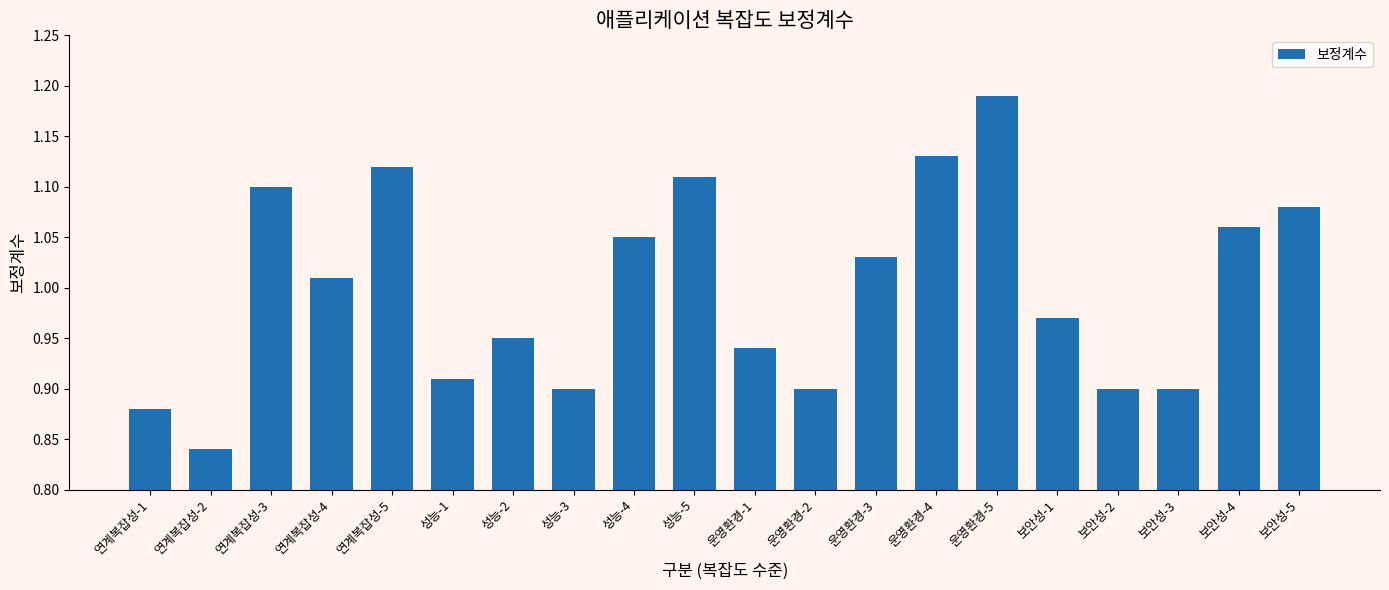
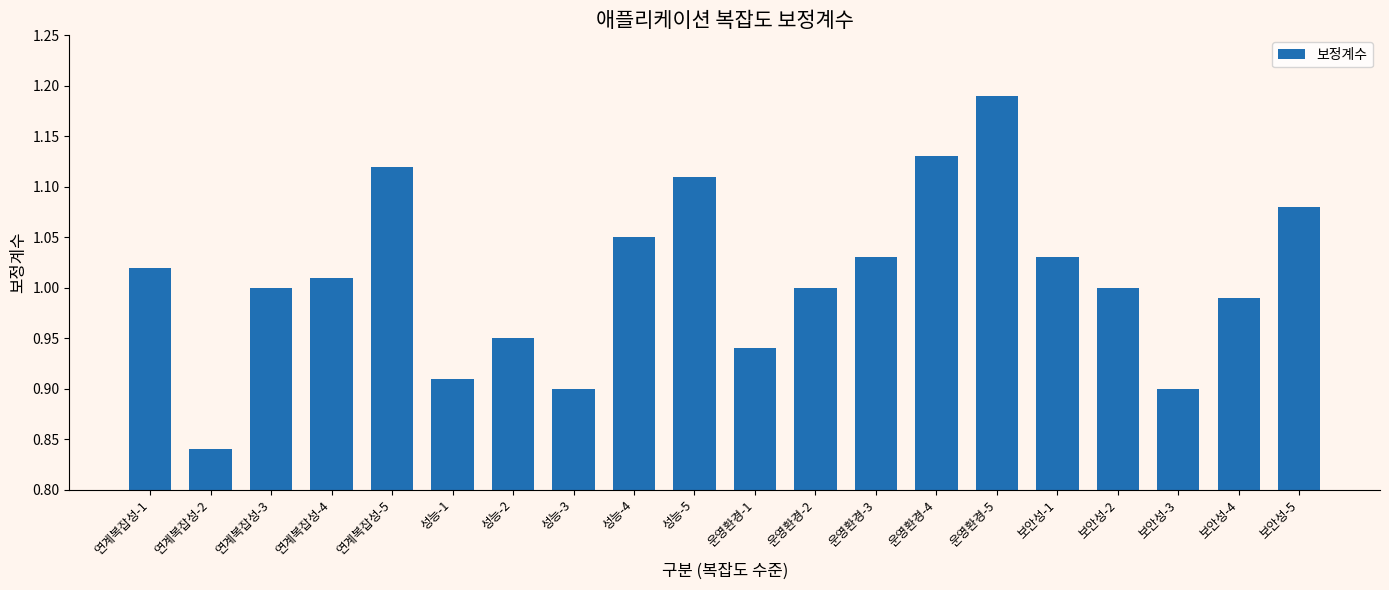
연계복잡성-1: 0.88 -> 1.02
연계복잡성-3: 1.1 -> 1.0
운영환경-2: 0.9 -> 1.0
보안성-1: 0.97 -> 1.03
보안성-2: 0.9 -> 1.0
보안성-4: 1.06 -> 0.99
